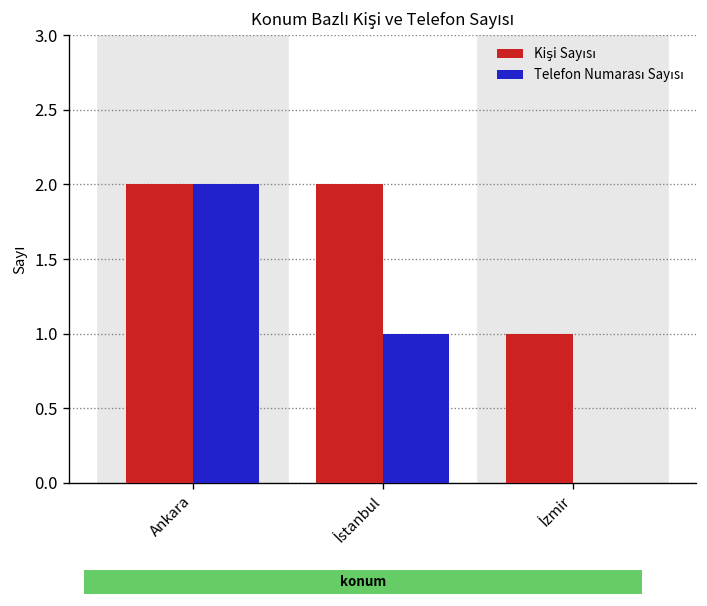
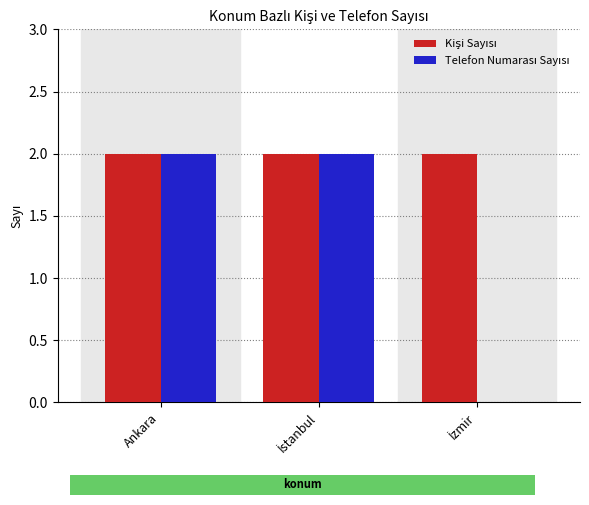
Telefon Numarası Sayısı, İstanbul: 1 -> 2
Kişi Sayısı, İzmir: 1 -> 2
